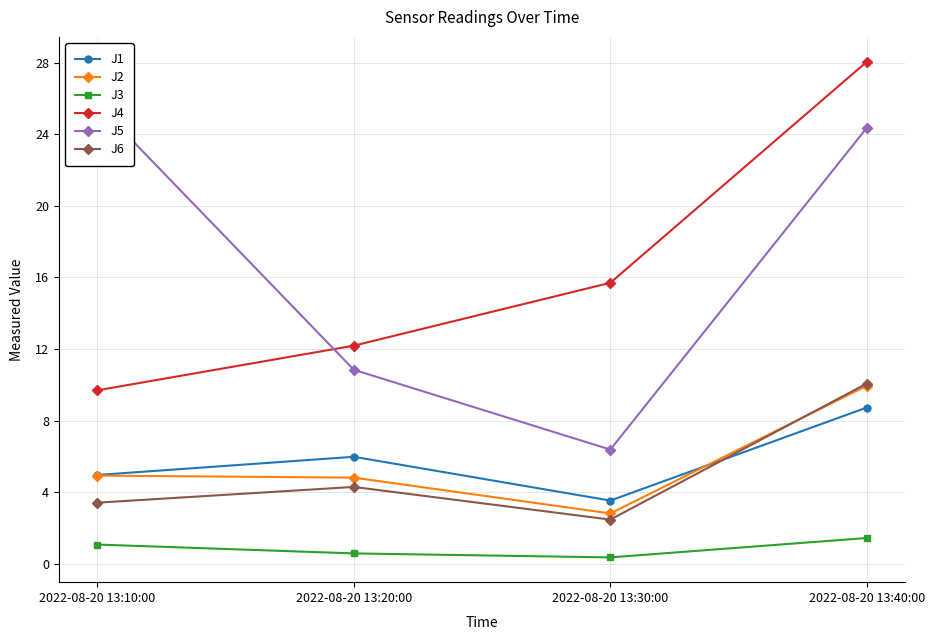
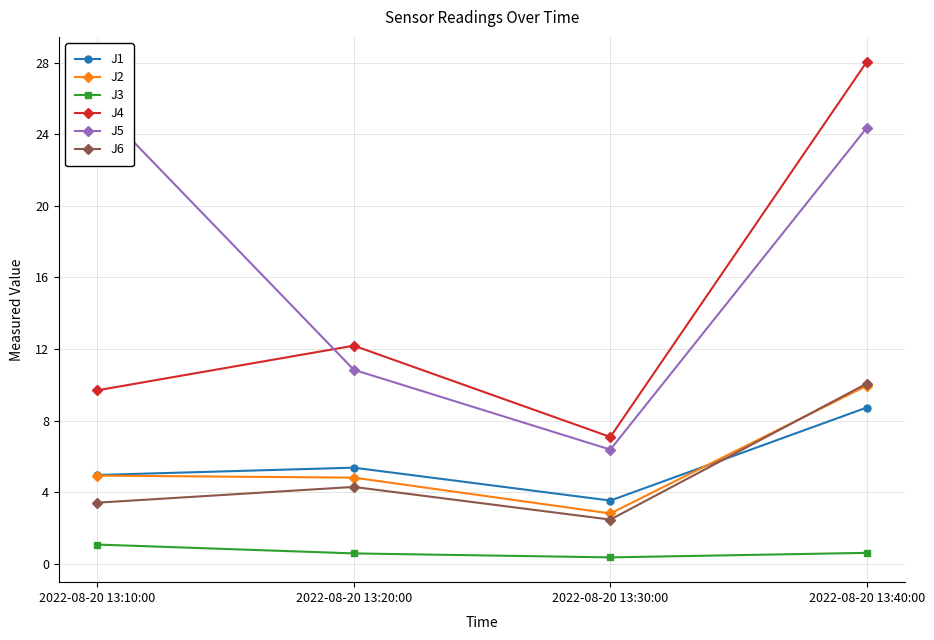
J1, 2022-08-20 13:20:00: 6.0 -> 5.4
J4, 2022-08-20 13:30:00: 15.7 -> 7.1
J3, 2022-08-20 13:40:00: 1.4 -> 0.6
